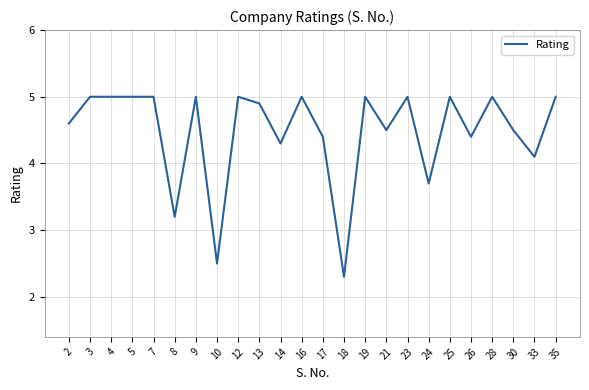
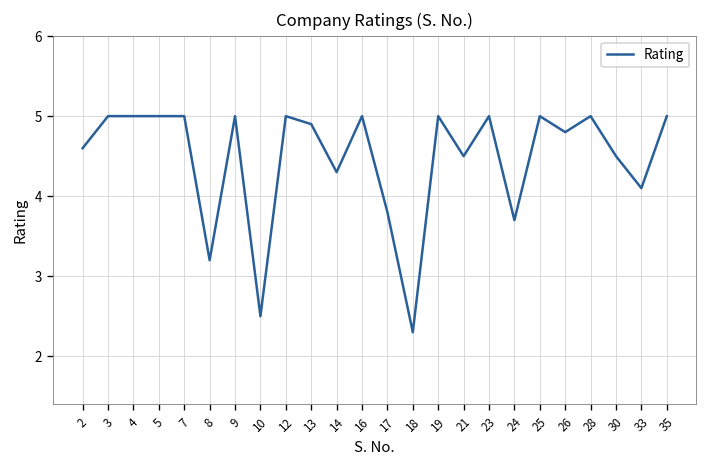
17: 4.4 -> 3.8
26: 4.4 -> 4.8
